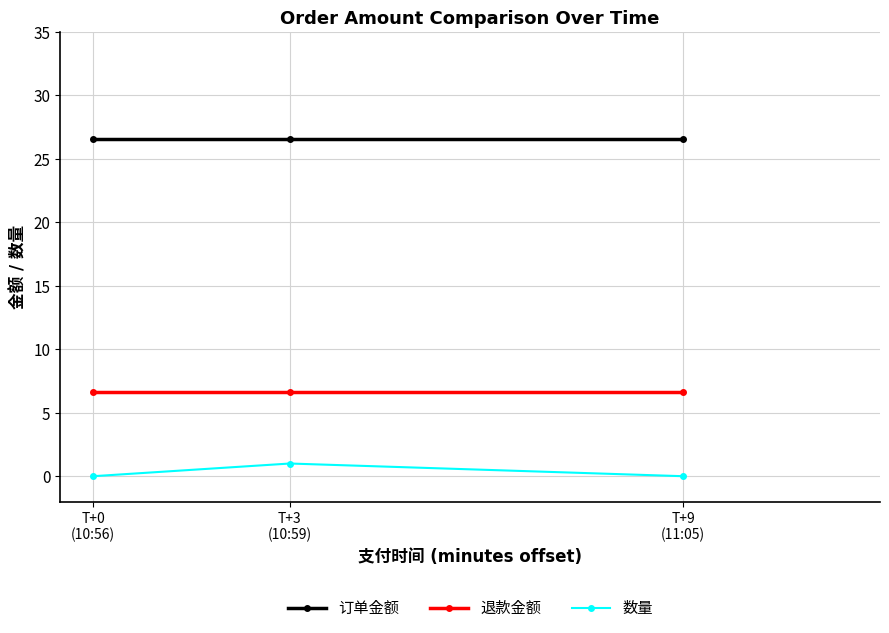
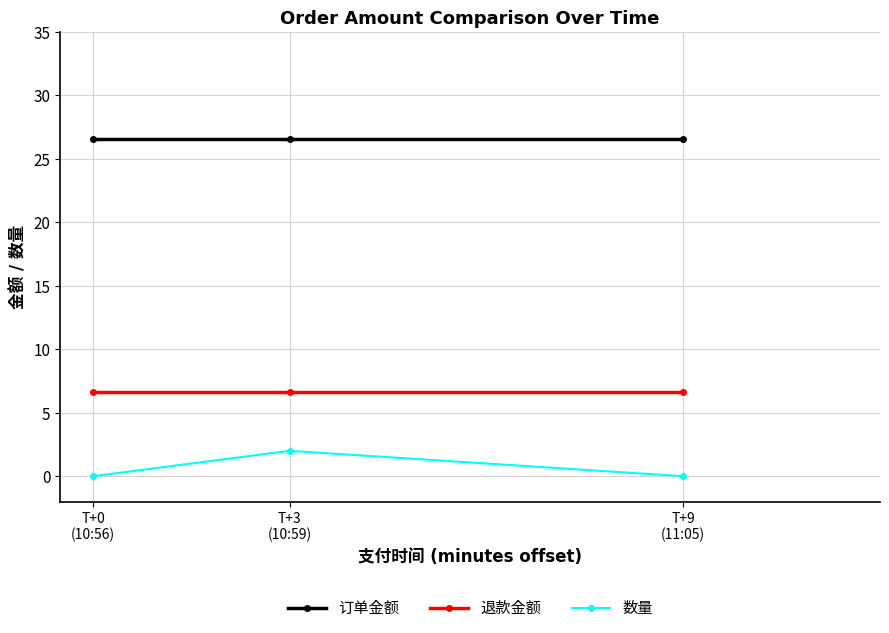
数量, T+3 (10:59): 1 -> 2
